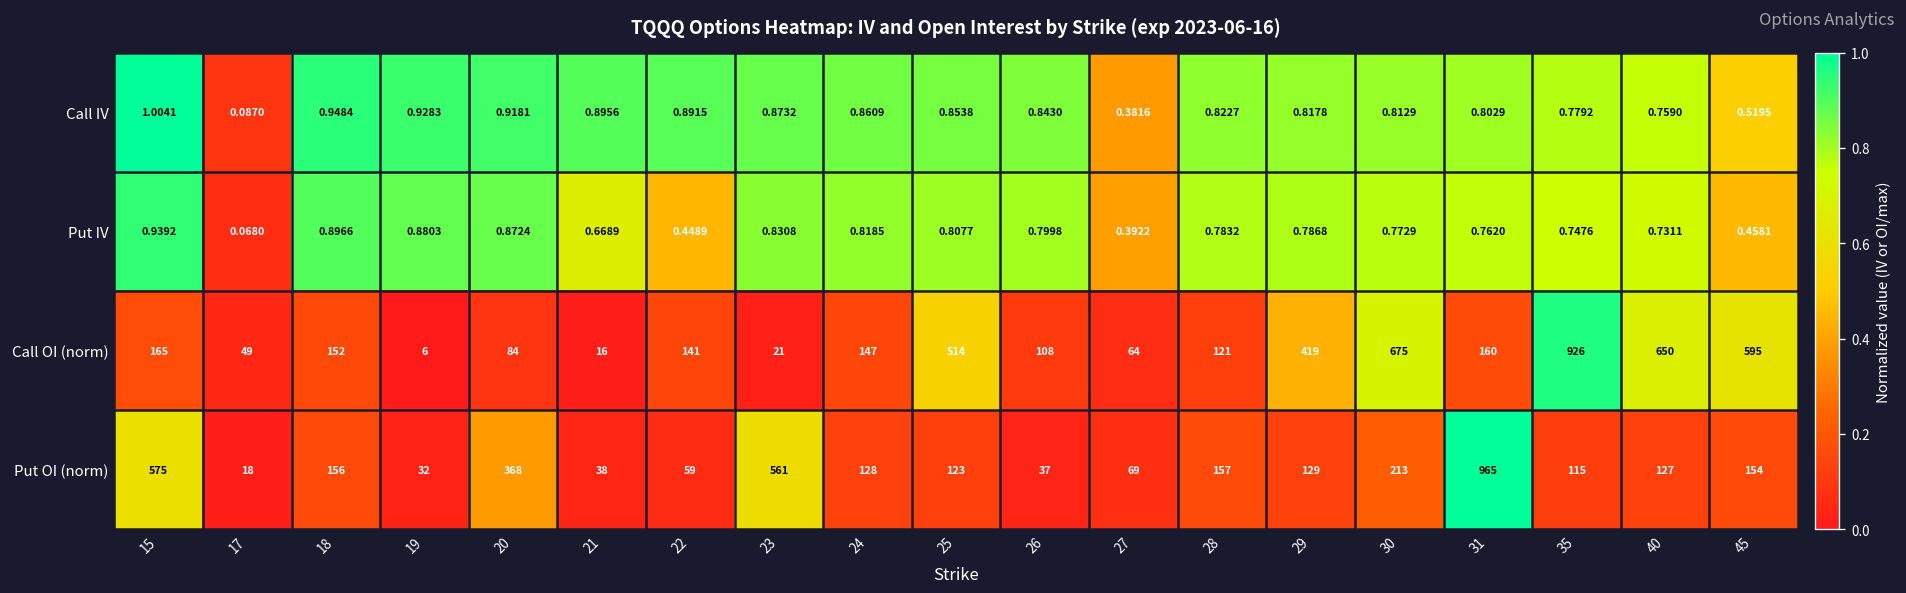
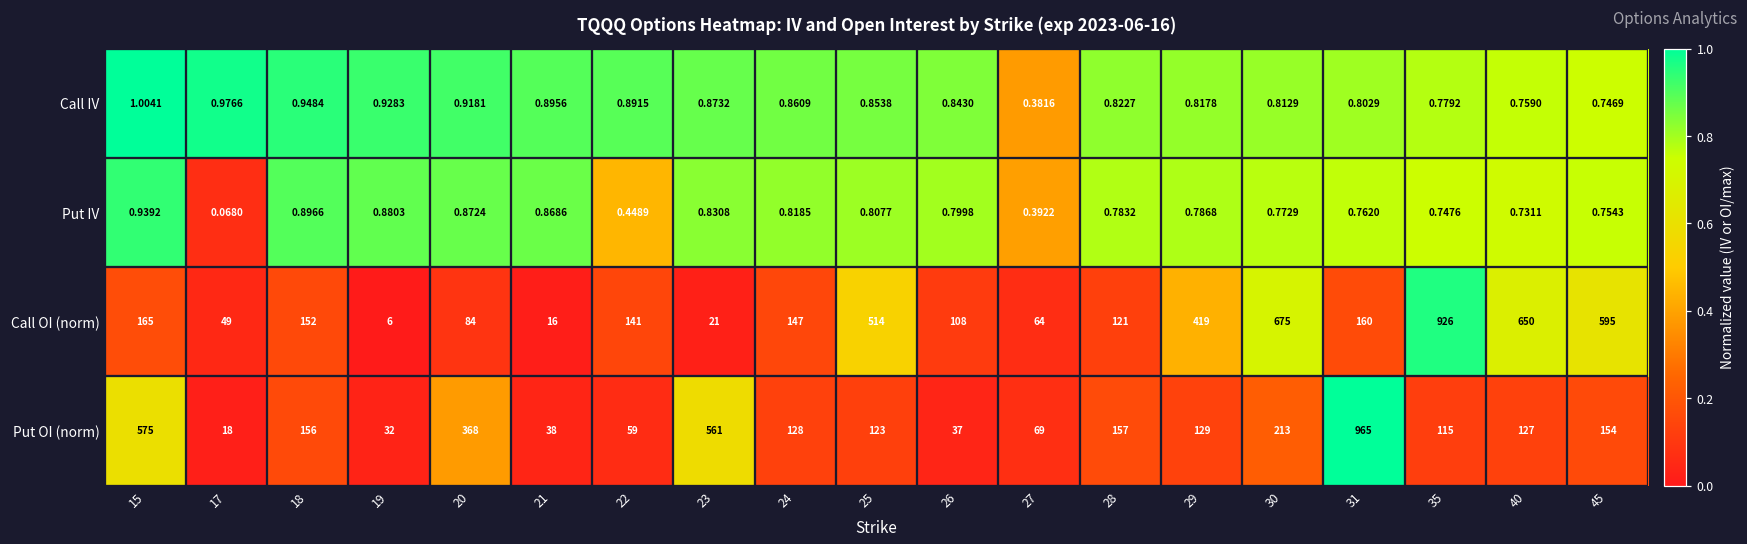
Call IV, 17: 0.0870 -> 0.9766
Call IV, 45: 0.5195 -> 0.7469
Put IV, 21: 0.6689 -> 0.8686
Put IV, 45: 0.4581 -> 0.7543
